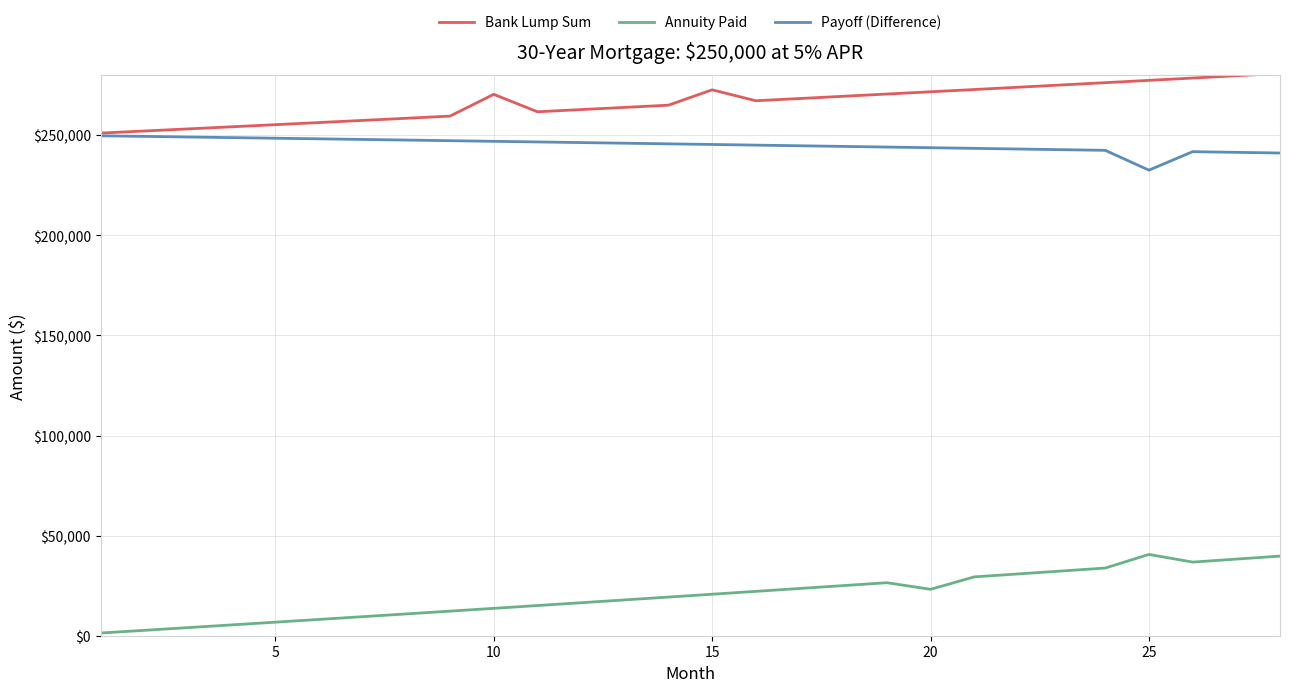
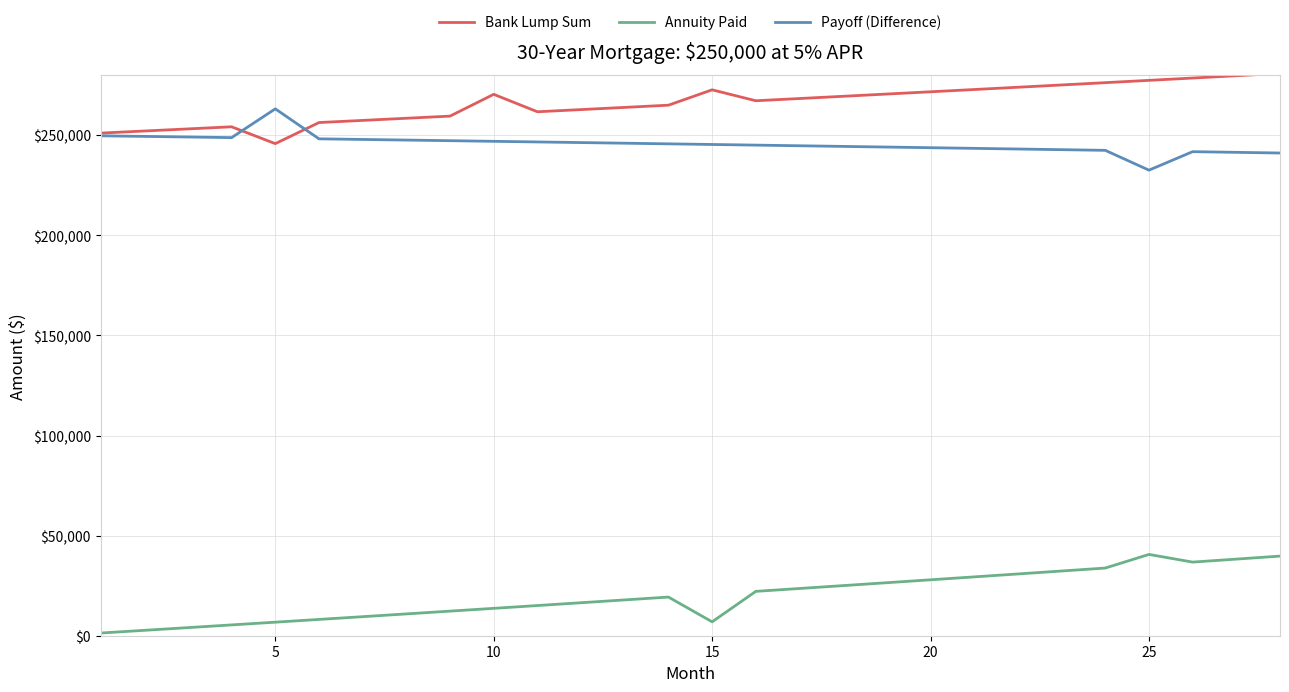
Bank Lump Sum, 5: $255,000 -> $246,000
Payoff (Difference), 5: $248,000 -> $263,000
Annuity Paid, 15: $21,000 -> $7,000
Annuity Paid, 20: $23,000 -> $28,000
